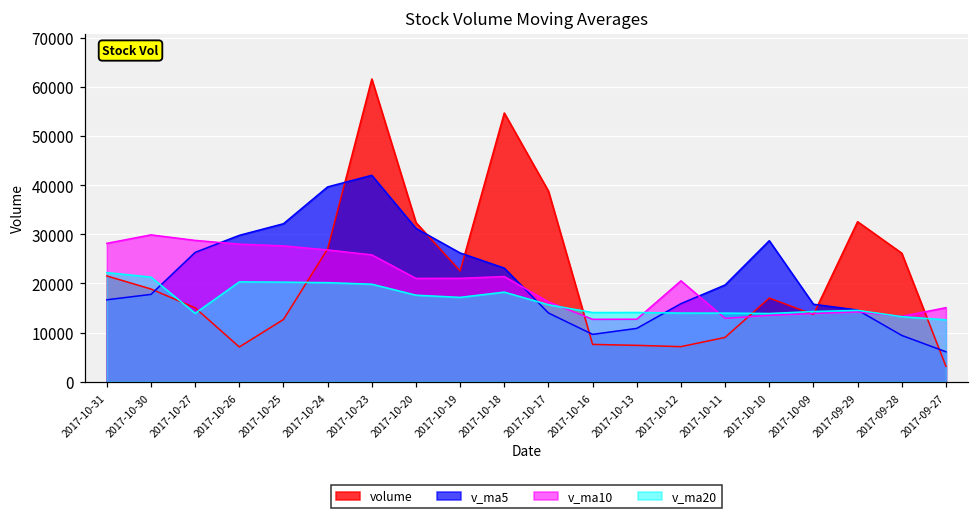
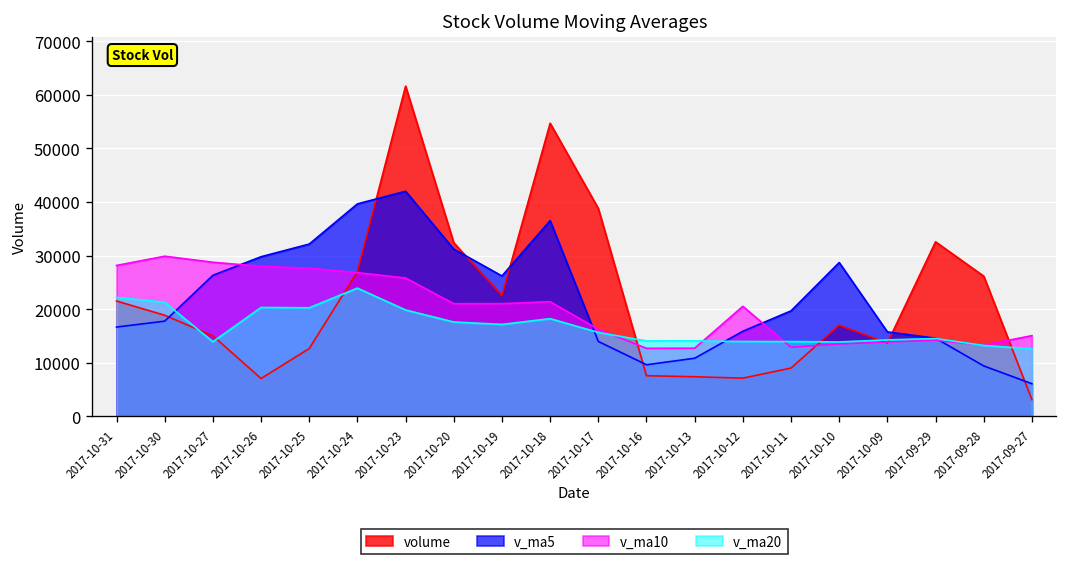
v_ma20, 2017-10-24: 20000 -> 24000
v_ma5, 2017-10-18: 23000 -> 37000
